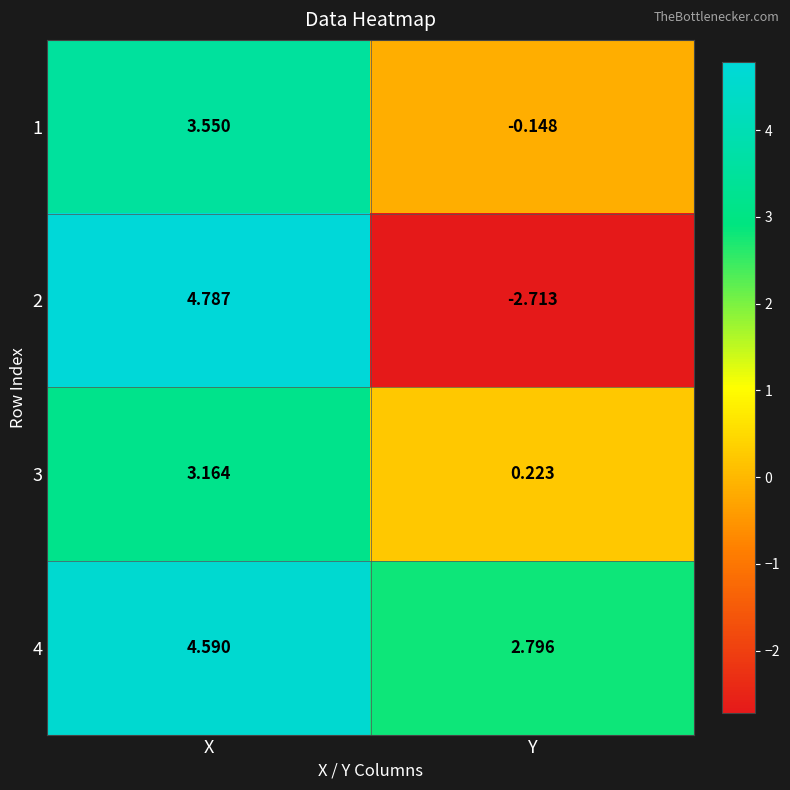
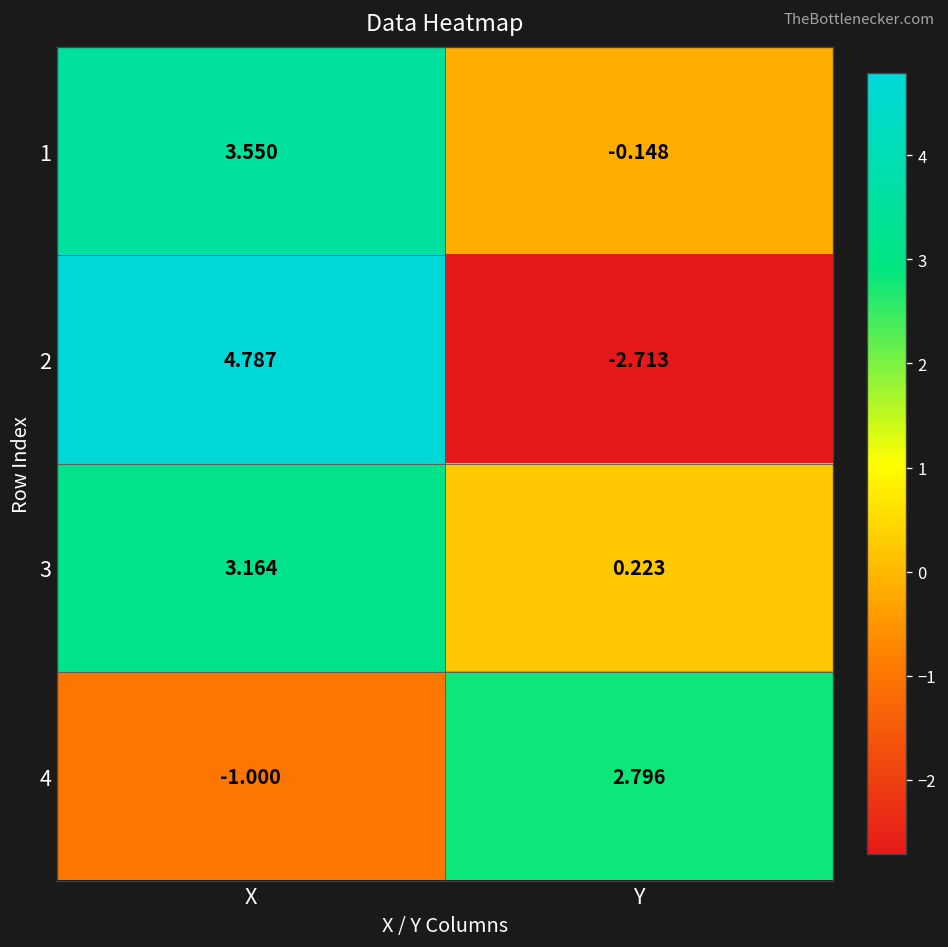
4, X: 4.590 -> -1.000
